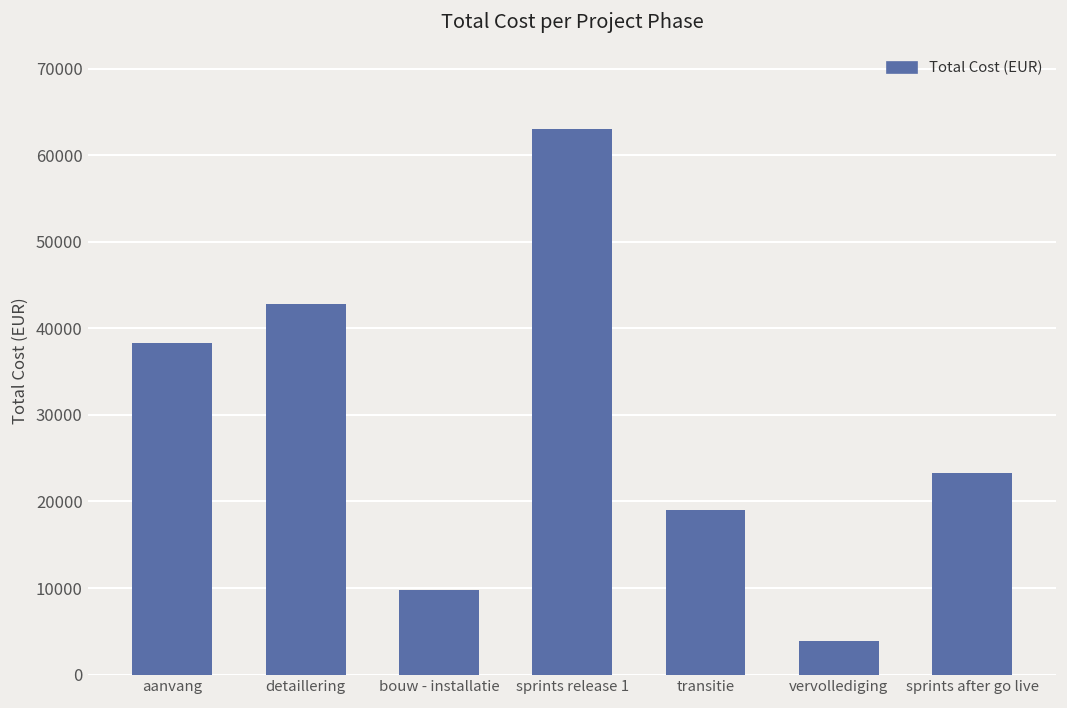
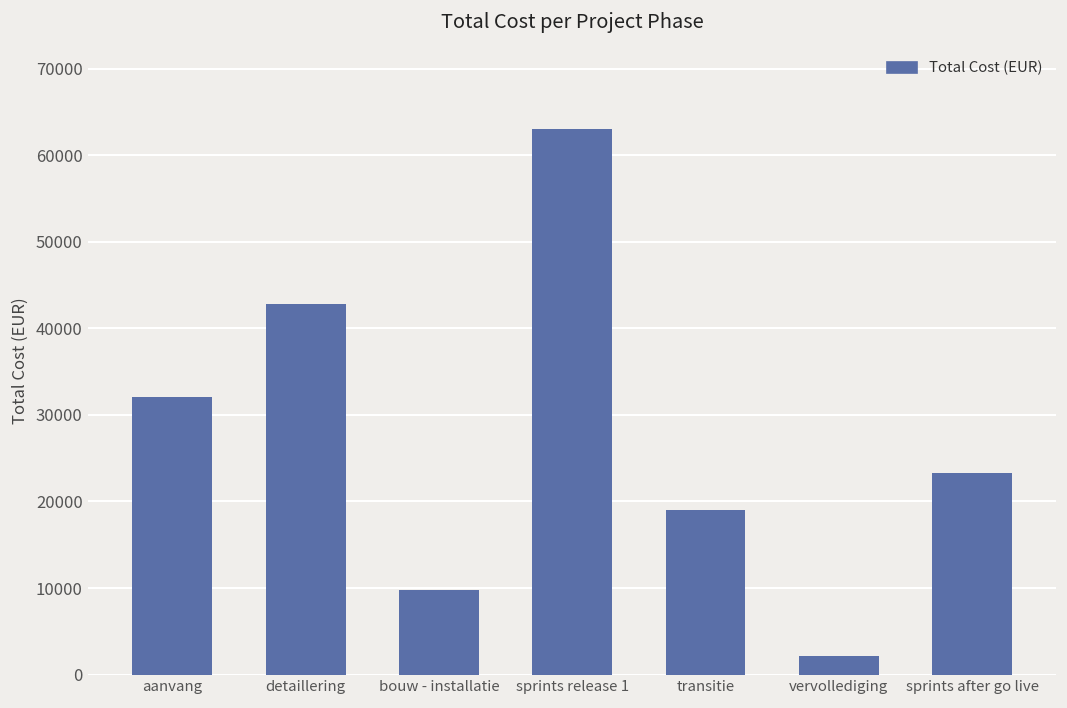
aanvang: 38000 -> 32000
vervollediging: 4000 -> 2000
